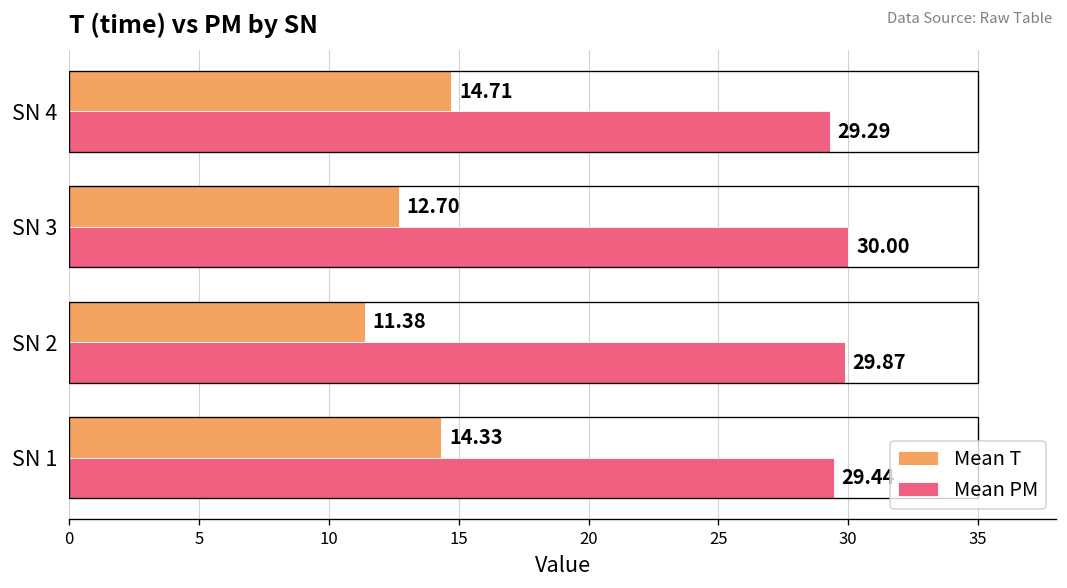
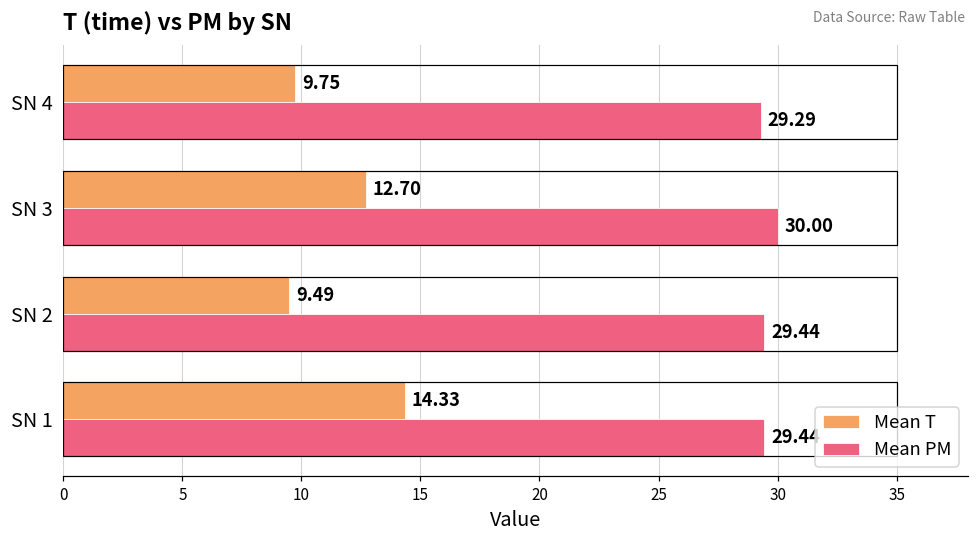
Mean T, SN 4: 14.71 -> 9.75
Mean T, SN 2: 11.38 -> 9.49
Mean PM, SN 2: 29.87 -> 29.44
